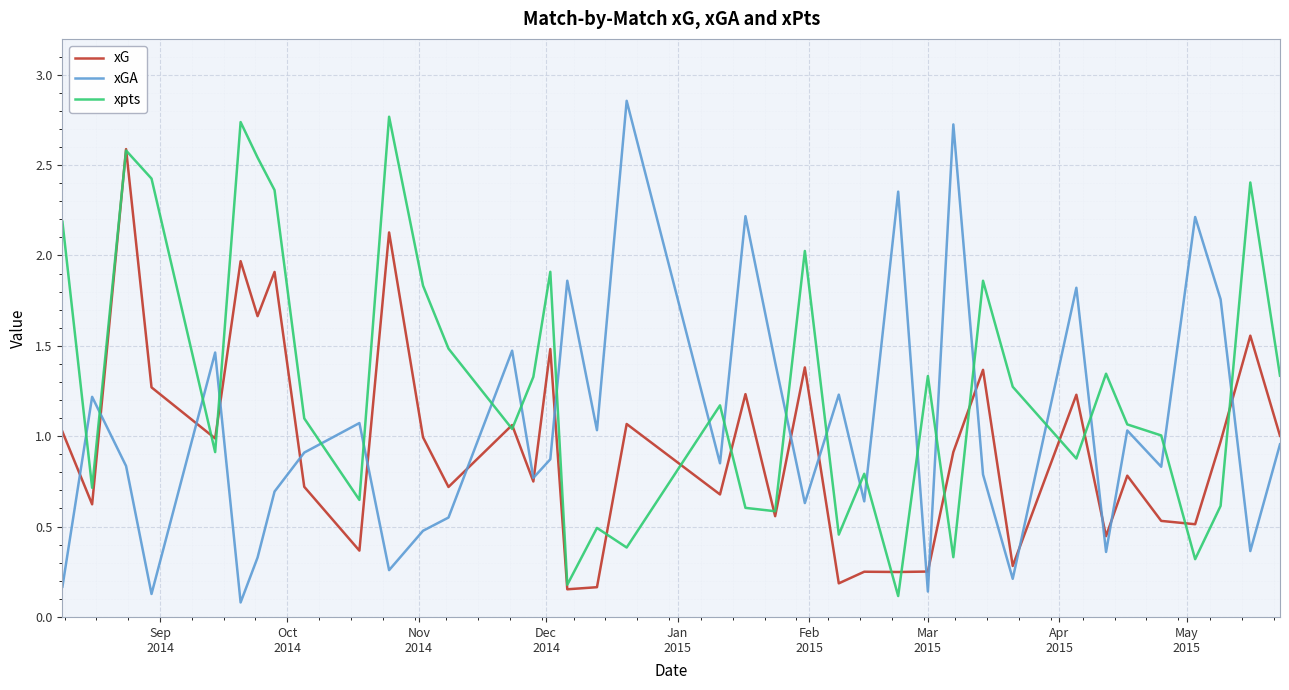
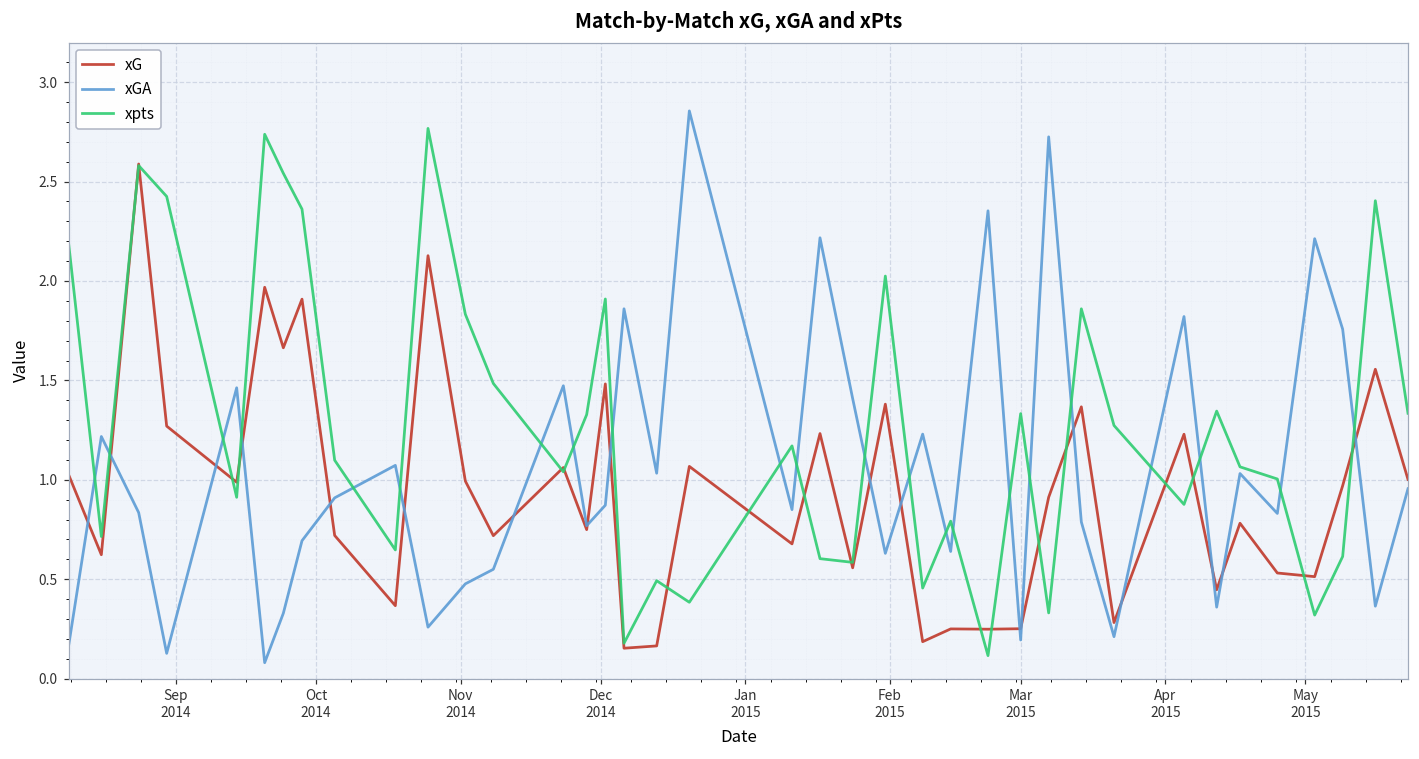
xGA, Mar 2015: 0.14 -> 0.19
